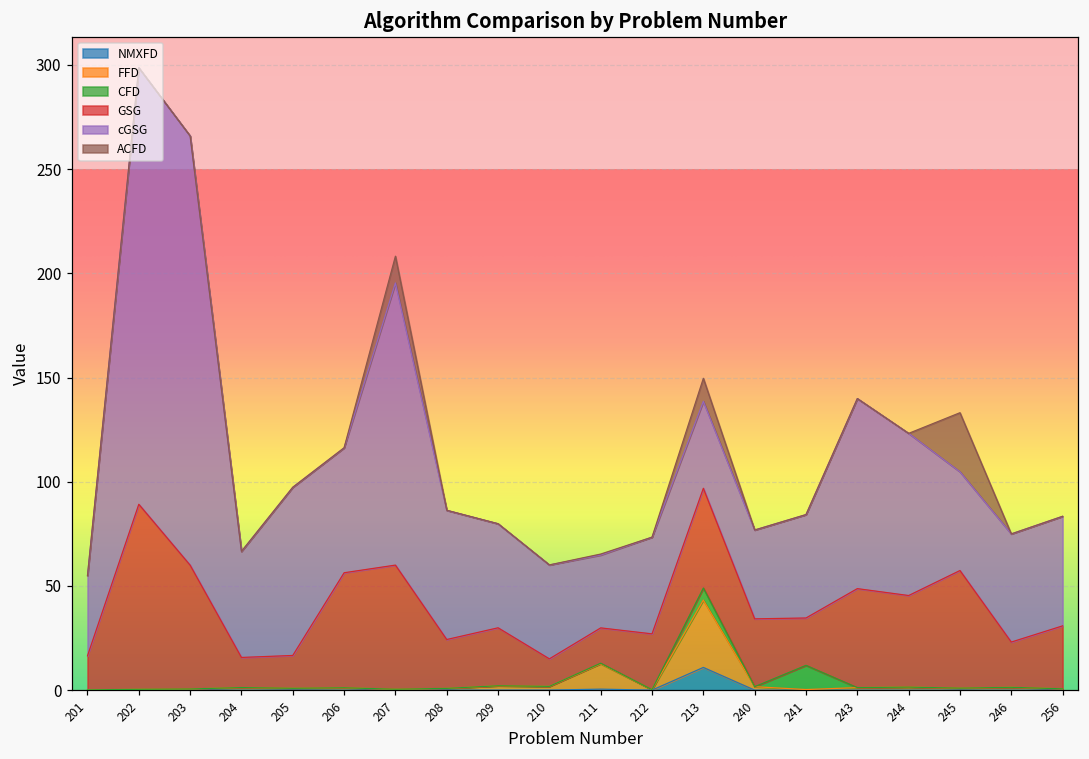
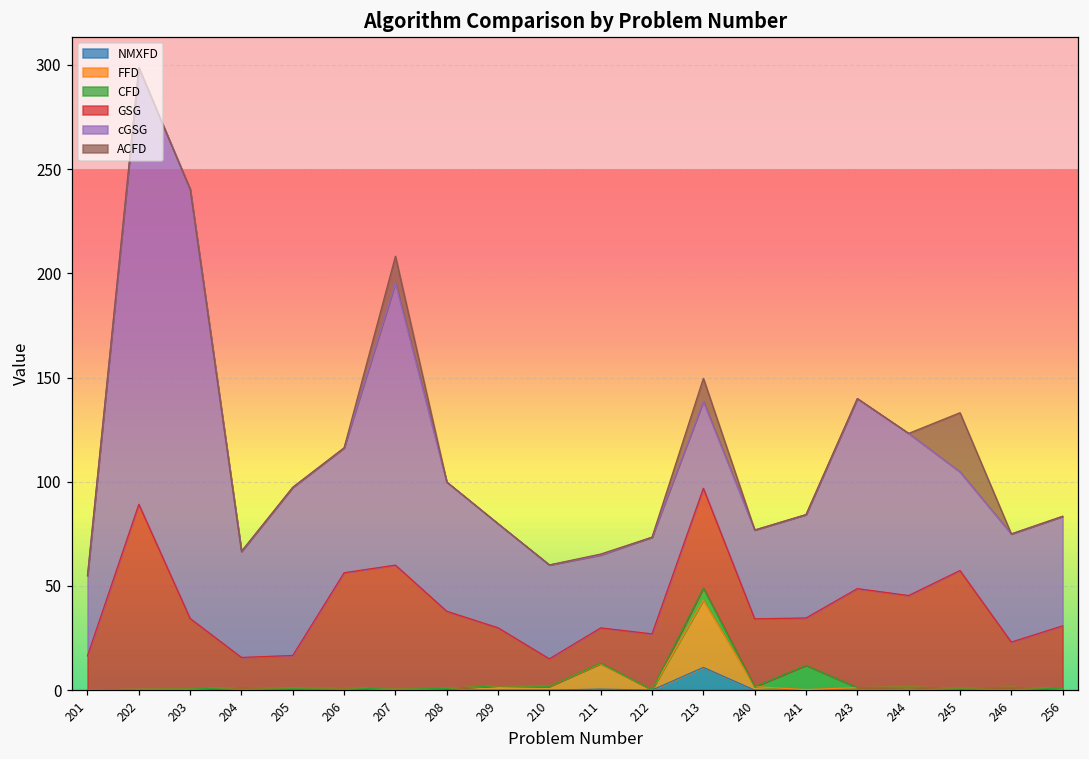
GSG, 203: 59 -> 34
GSG, 208: 23 -> 37
